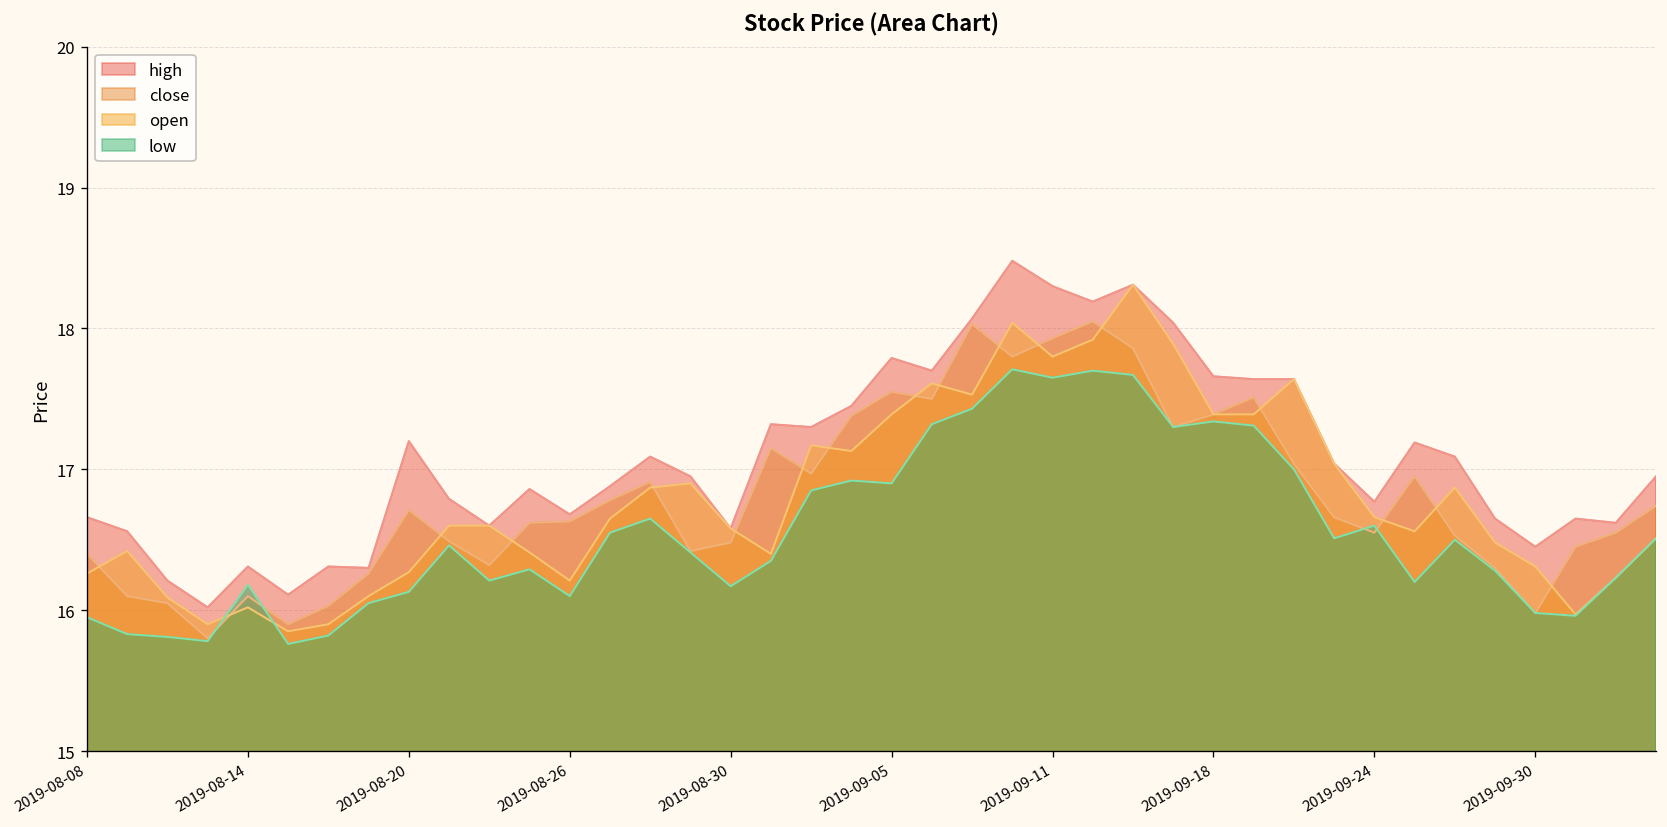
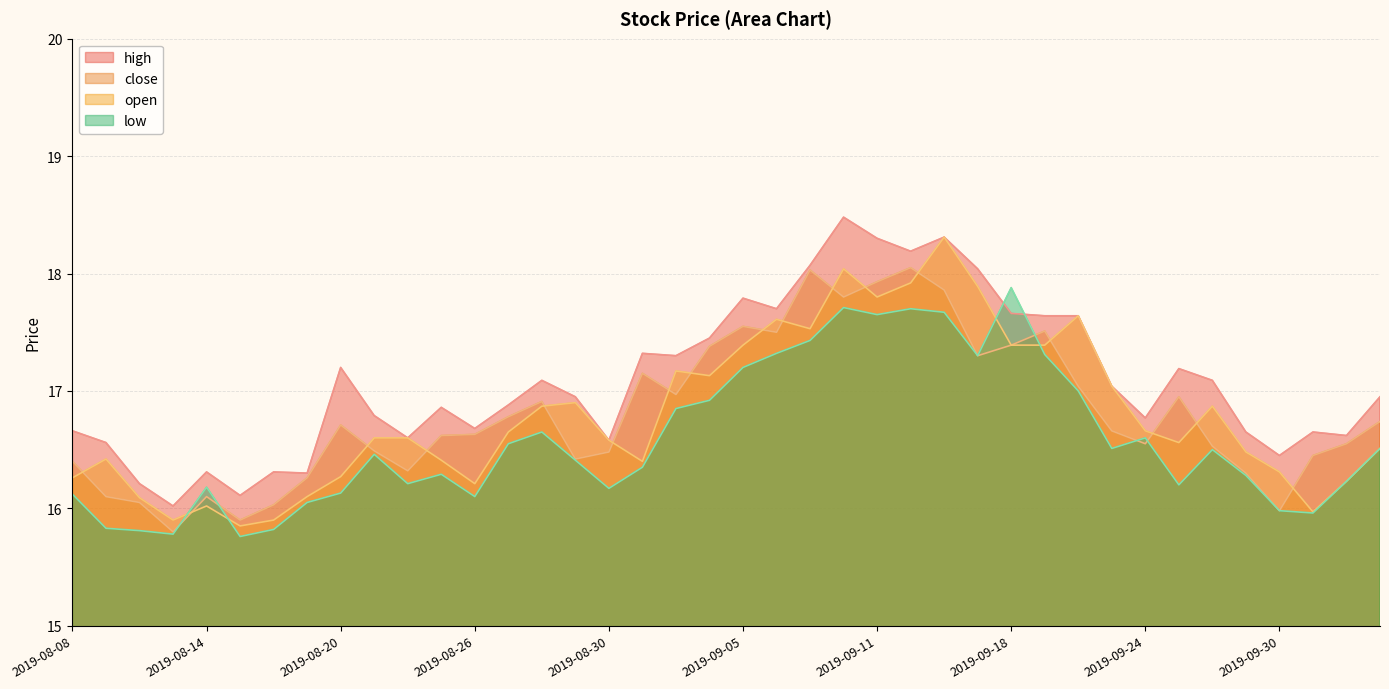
low, 2019-08-08: 15.95 -> 16.12
low, 2019-09-05: 16.9 -> 17.2
low, 2019-09-18: 17.34 -> 17.88
